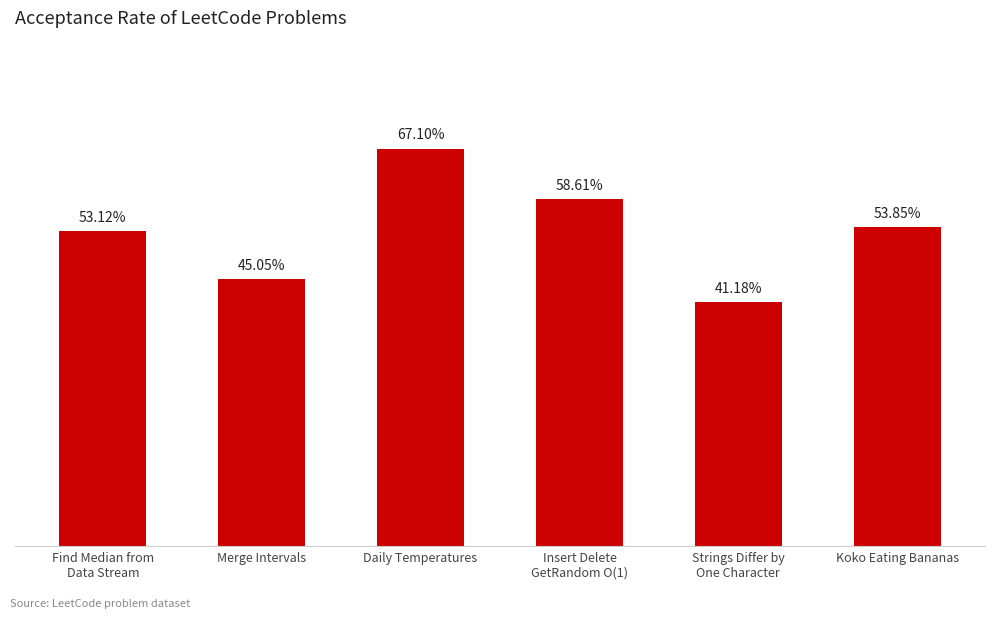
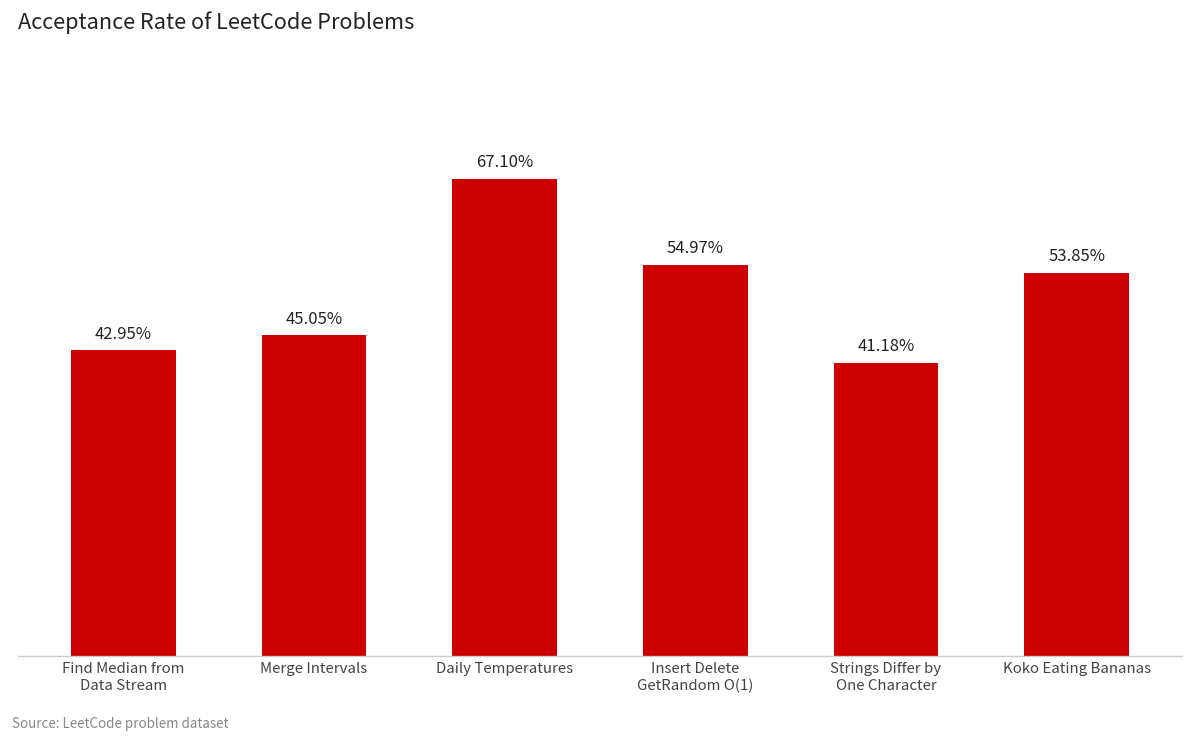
Find Median from Data Stream: 53.12% -> 42.95%
Insert Delete GetRandom O(1): 58.61% -> 54.97%
